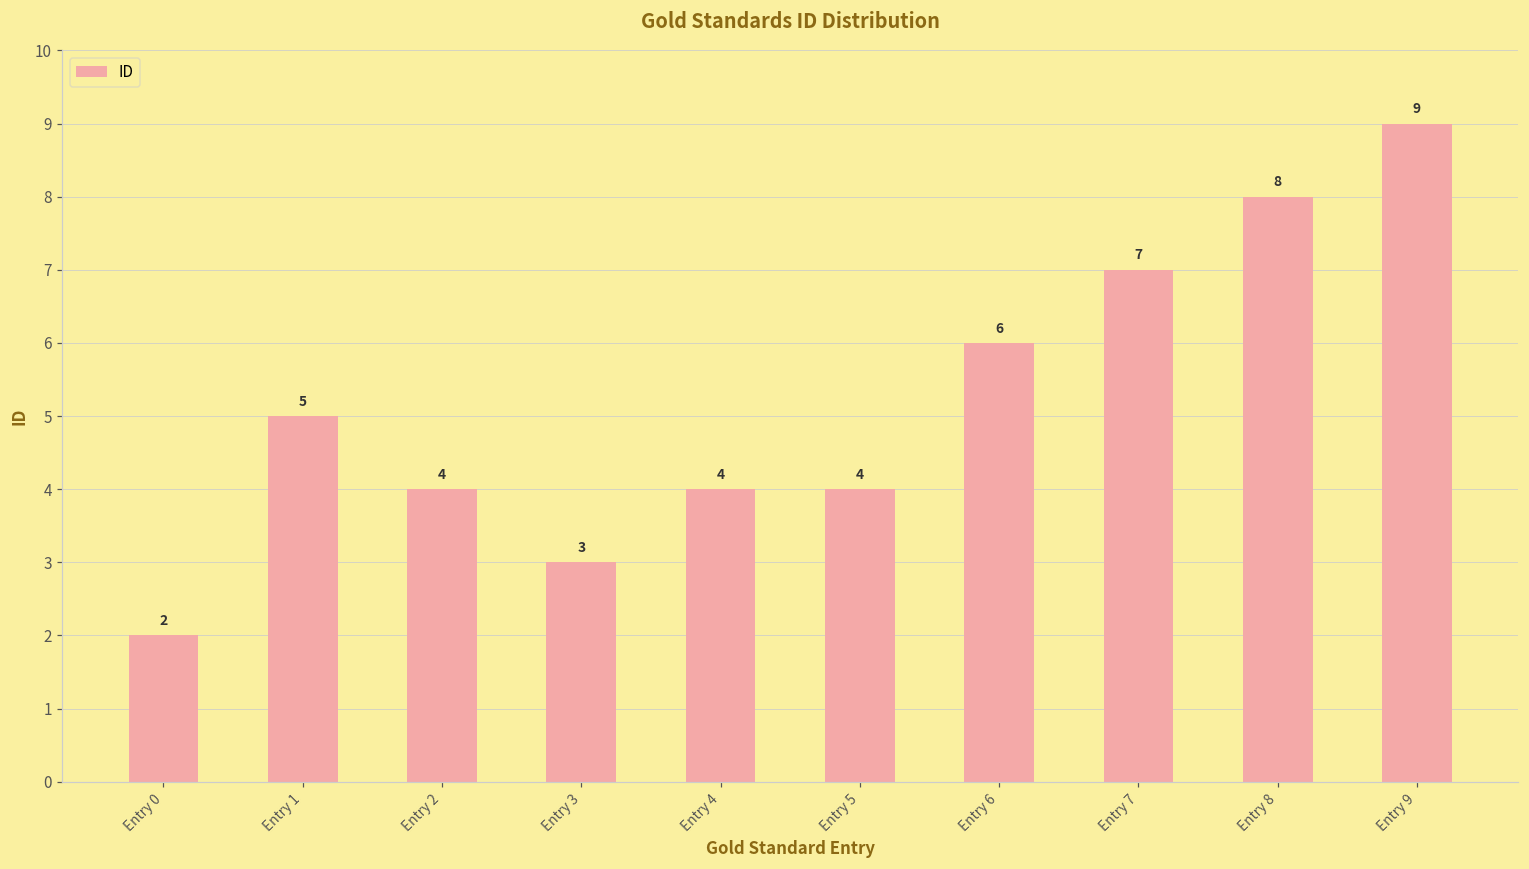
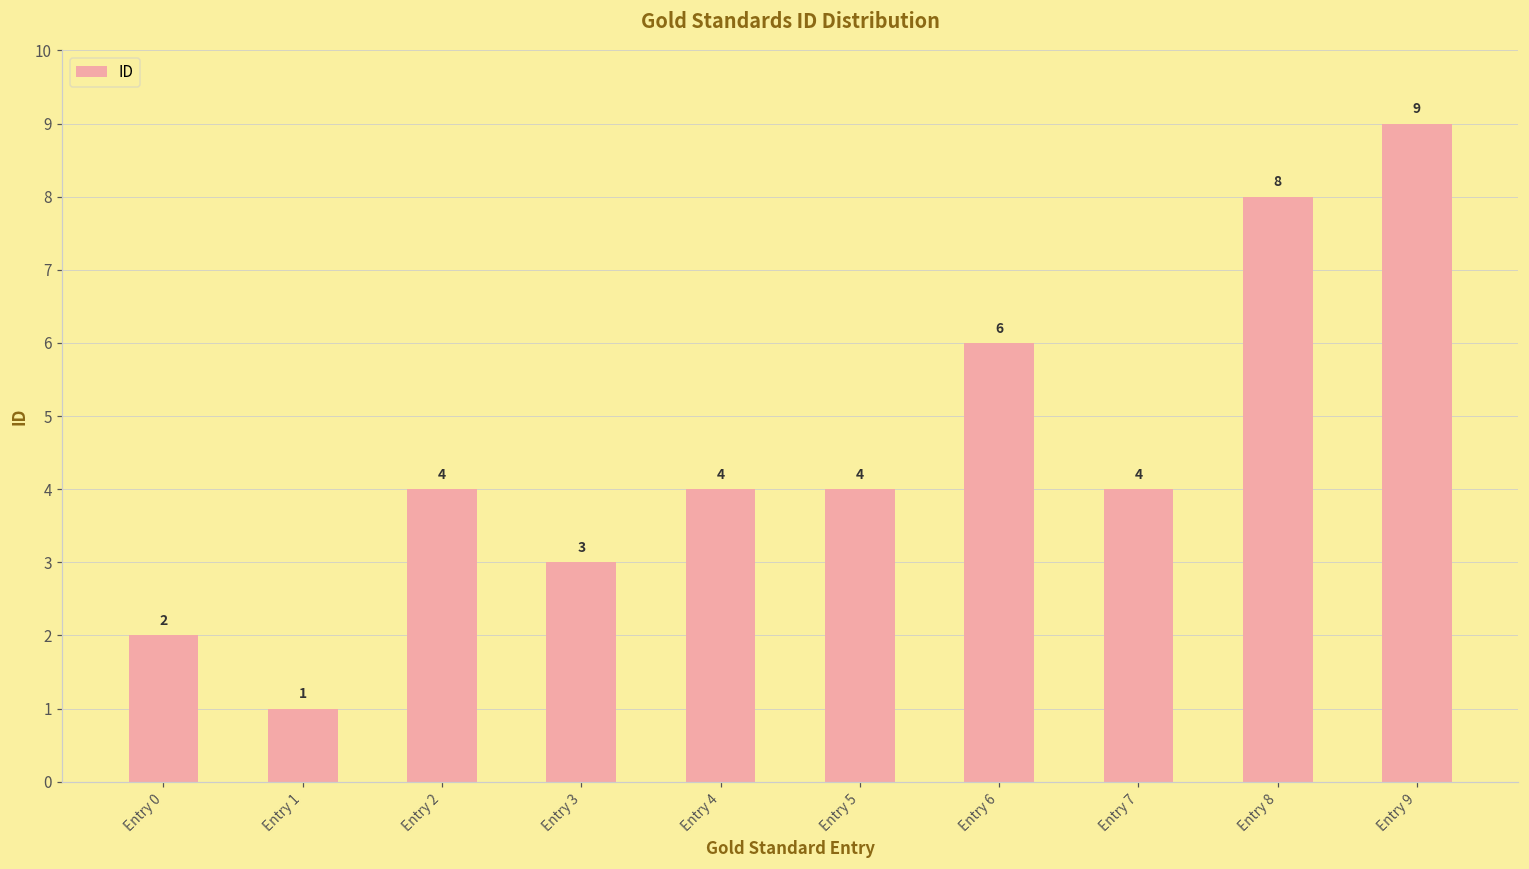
Entry 1: 5 -> 1
Entry 7: 7 -> 4
